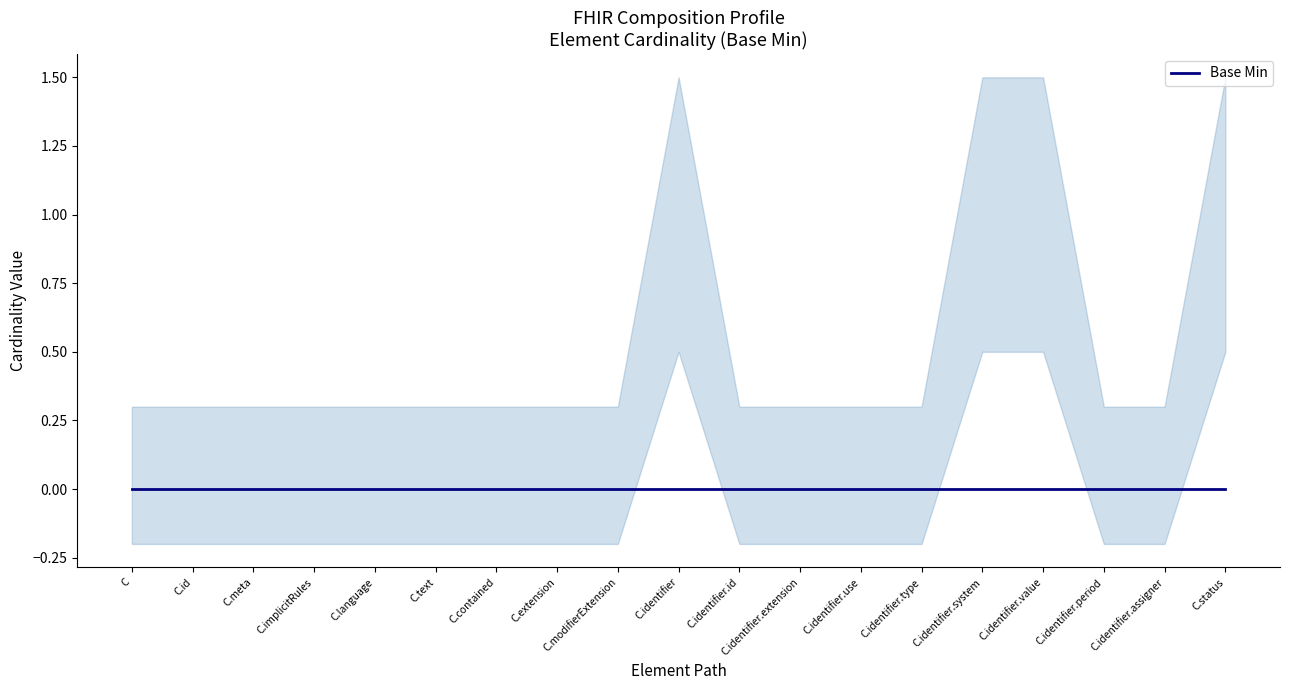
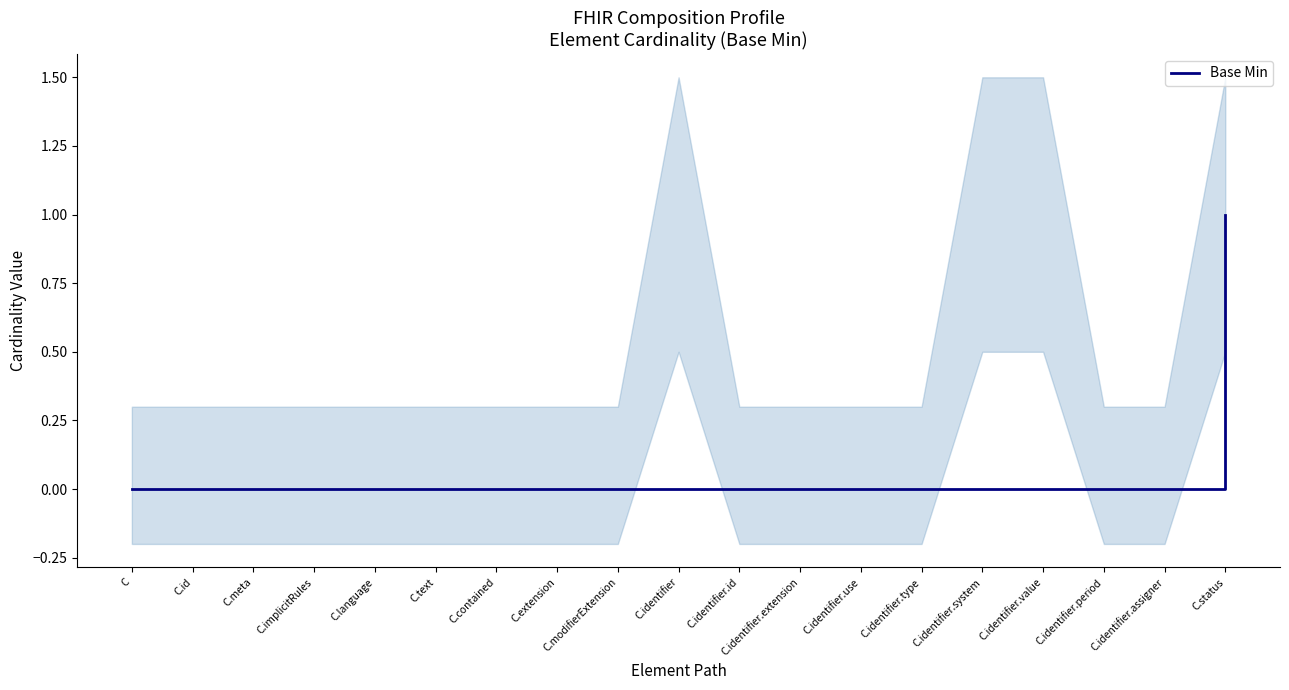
Base Min, C.status: 0 -> 1
